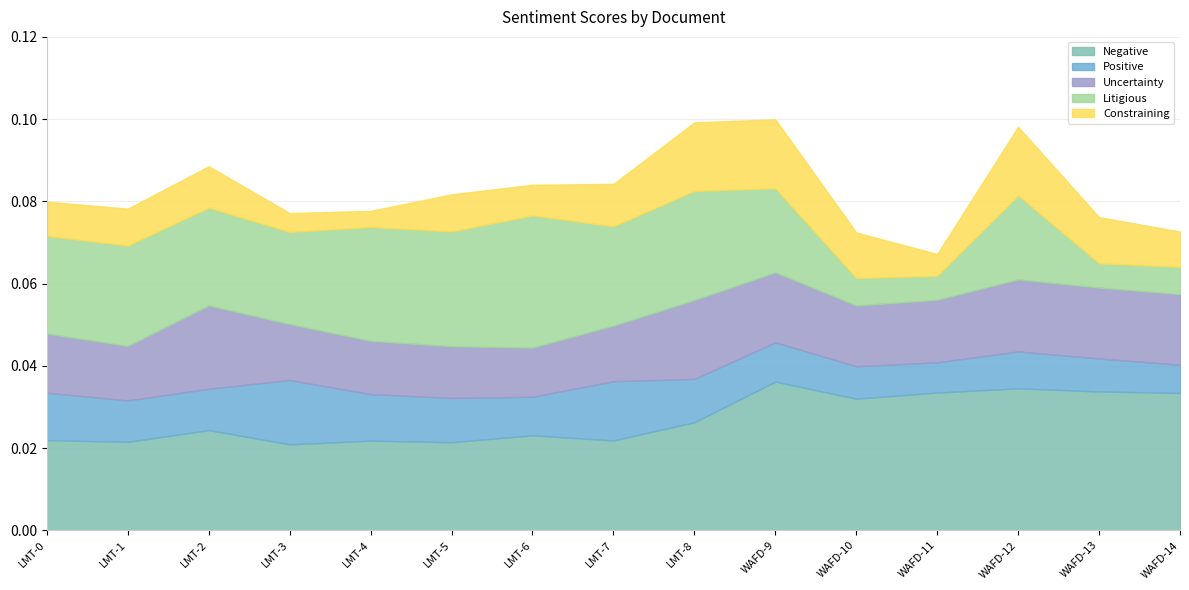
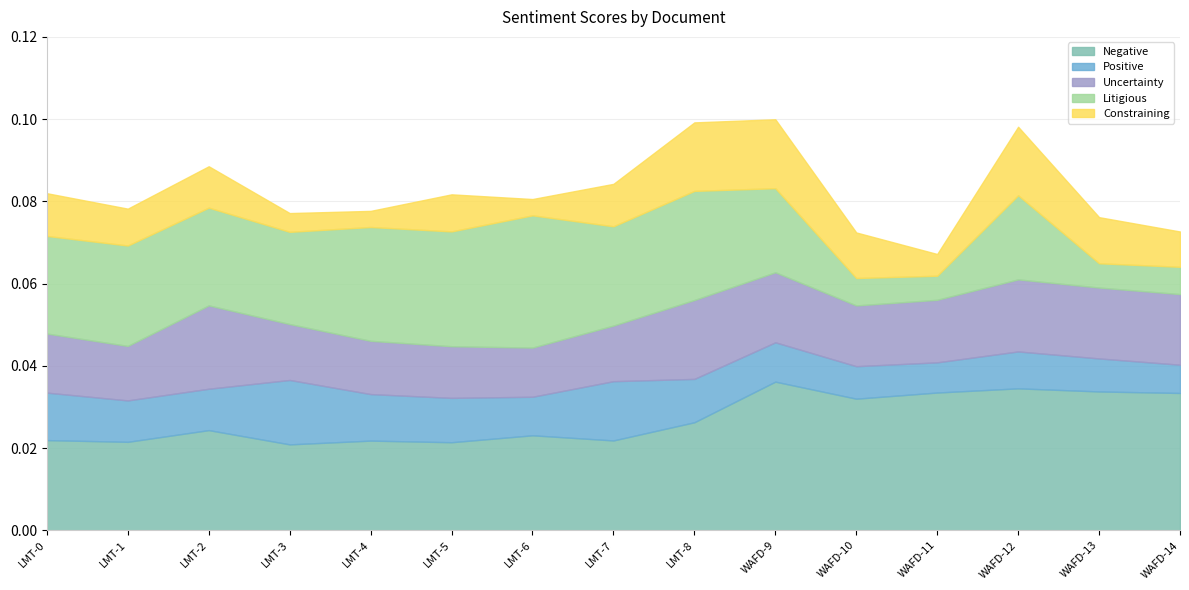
Constraining, LMT-0: 0.008 -> 0.010
Constraining, LMT-6: 0.007 -> 0.004
